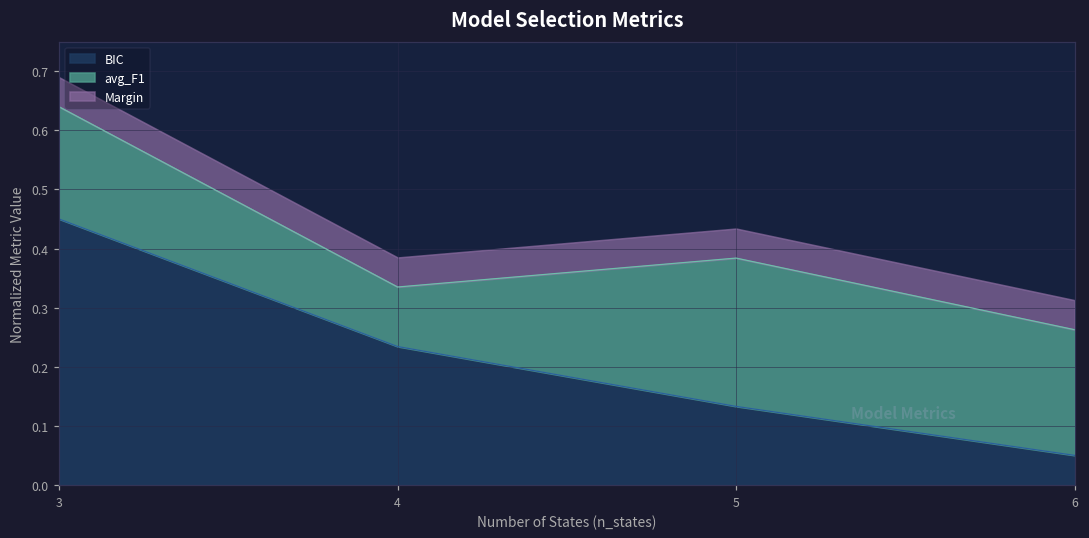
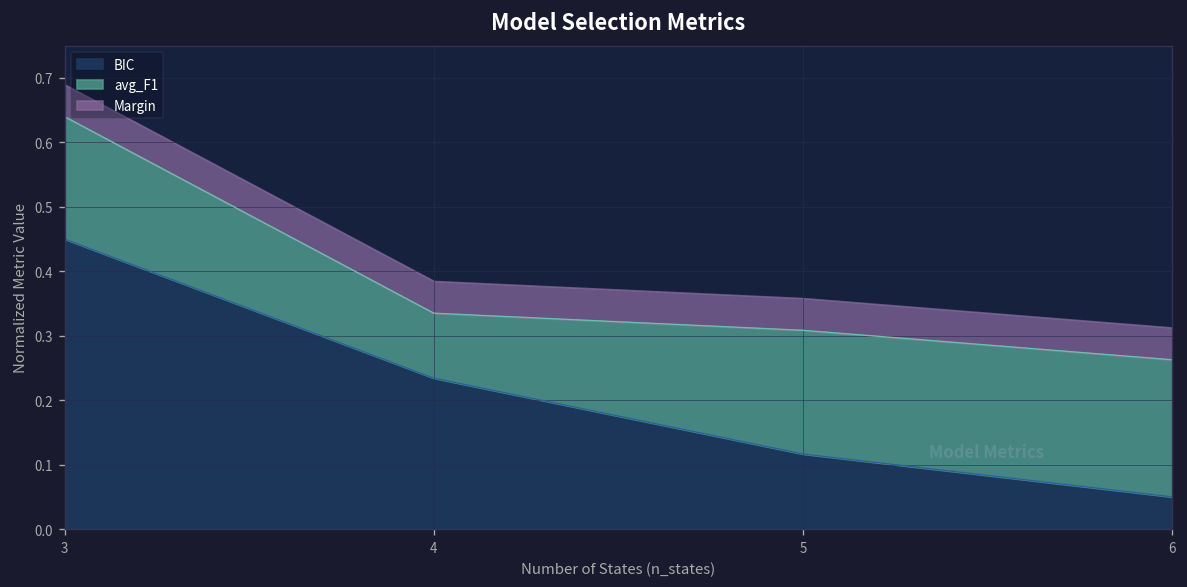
BIC, 5: 0.13 -> 0.12
avg_F1, 5: 0.25 -> 0.19
